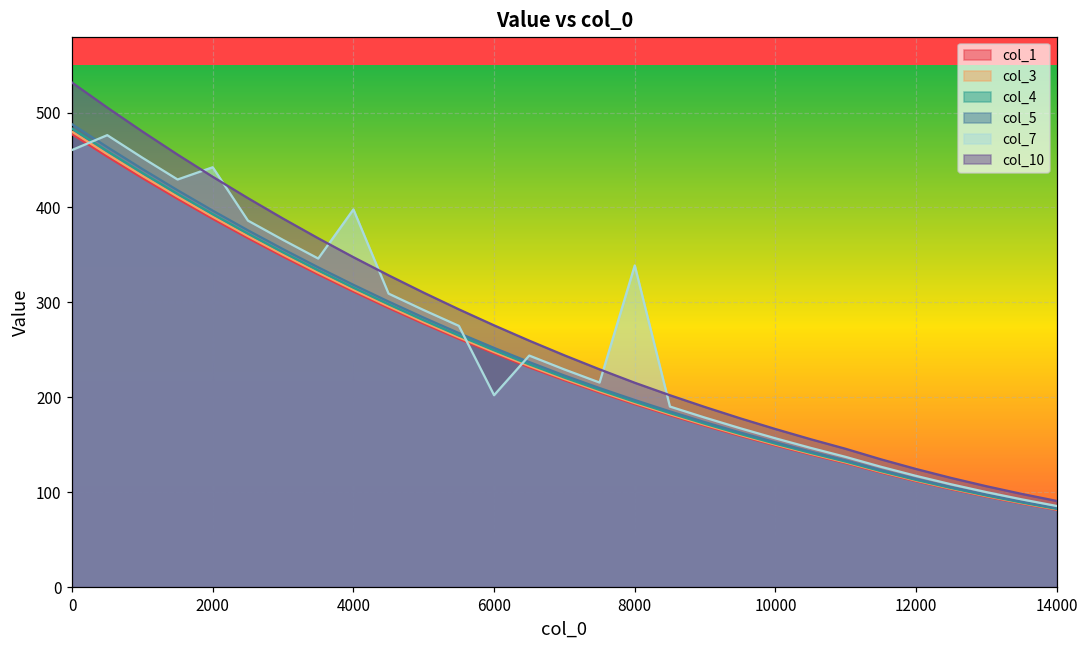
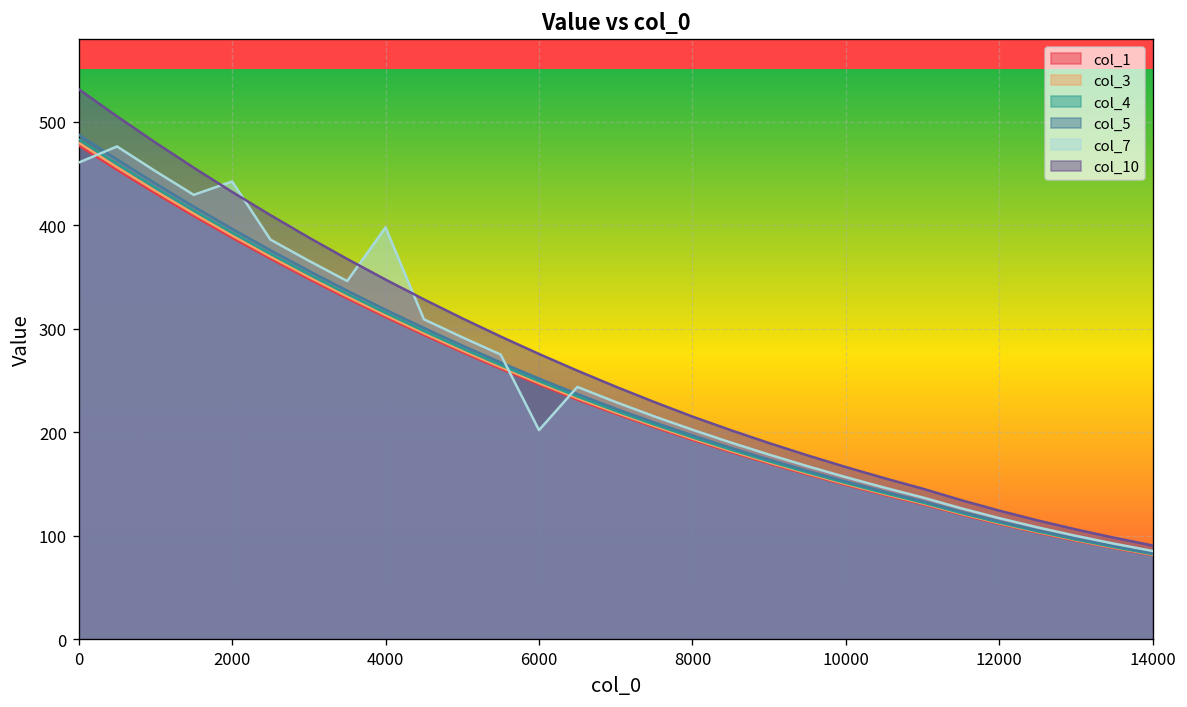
col_7, 8000: 340 -> 200
